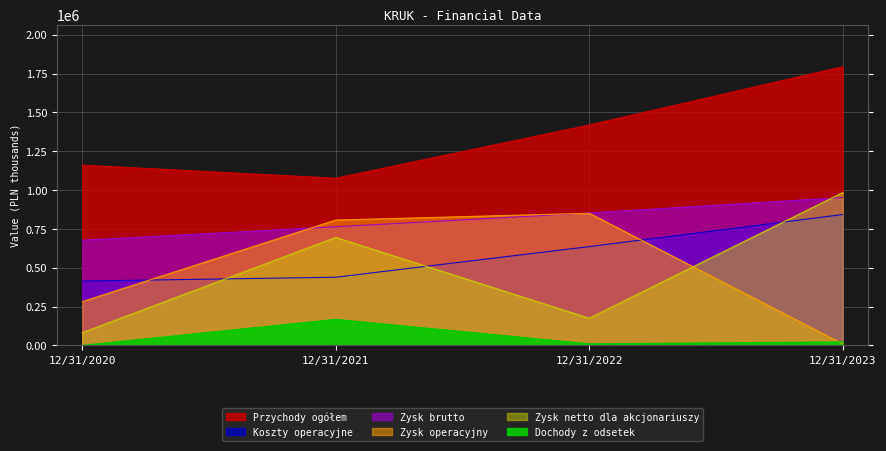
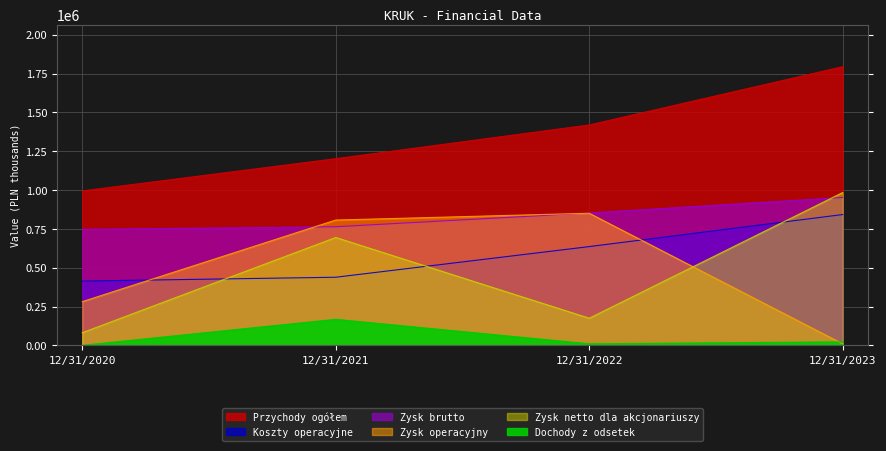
Przychody ogółem, 12/31/2020: 1160000 -> 990000
Zysk brutto, 12/31/2020: 680000 -> 750000
Przychody ogółem, 12/31/2021: 1080000 -> 1200000
